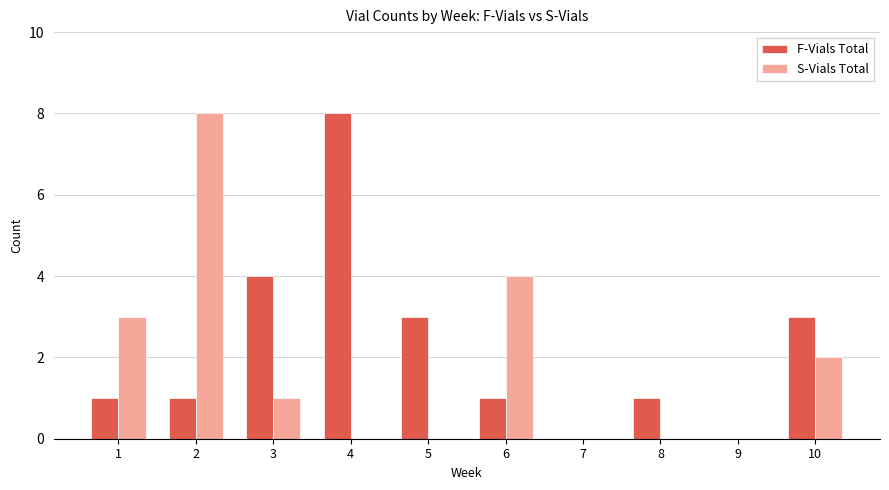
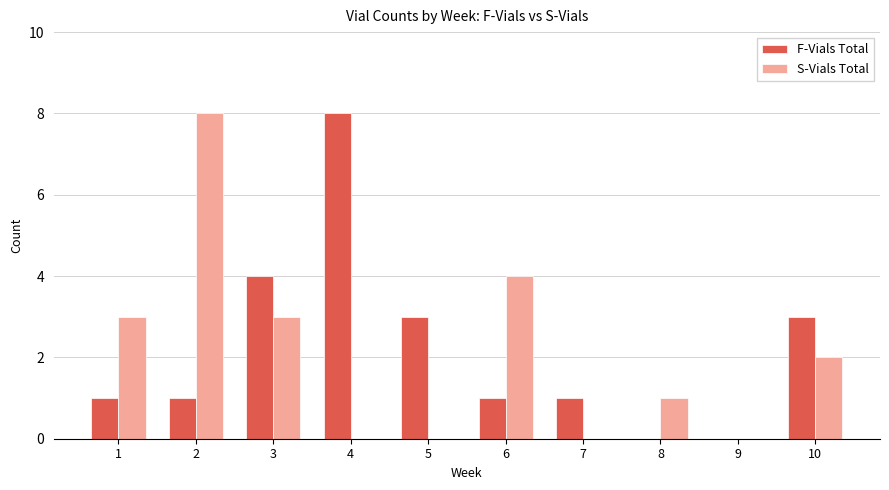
S-Vials Total, 3: 1 -> 3
F-Vials Total, 7: 0 -> 1
F-Vials Total, 8: 1 -> 0
S-Vials Total, 8: 0 -> 1
